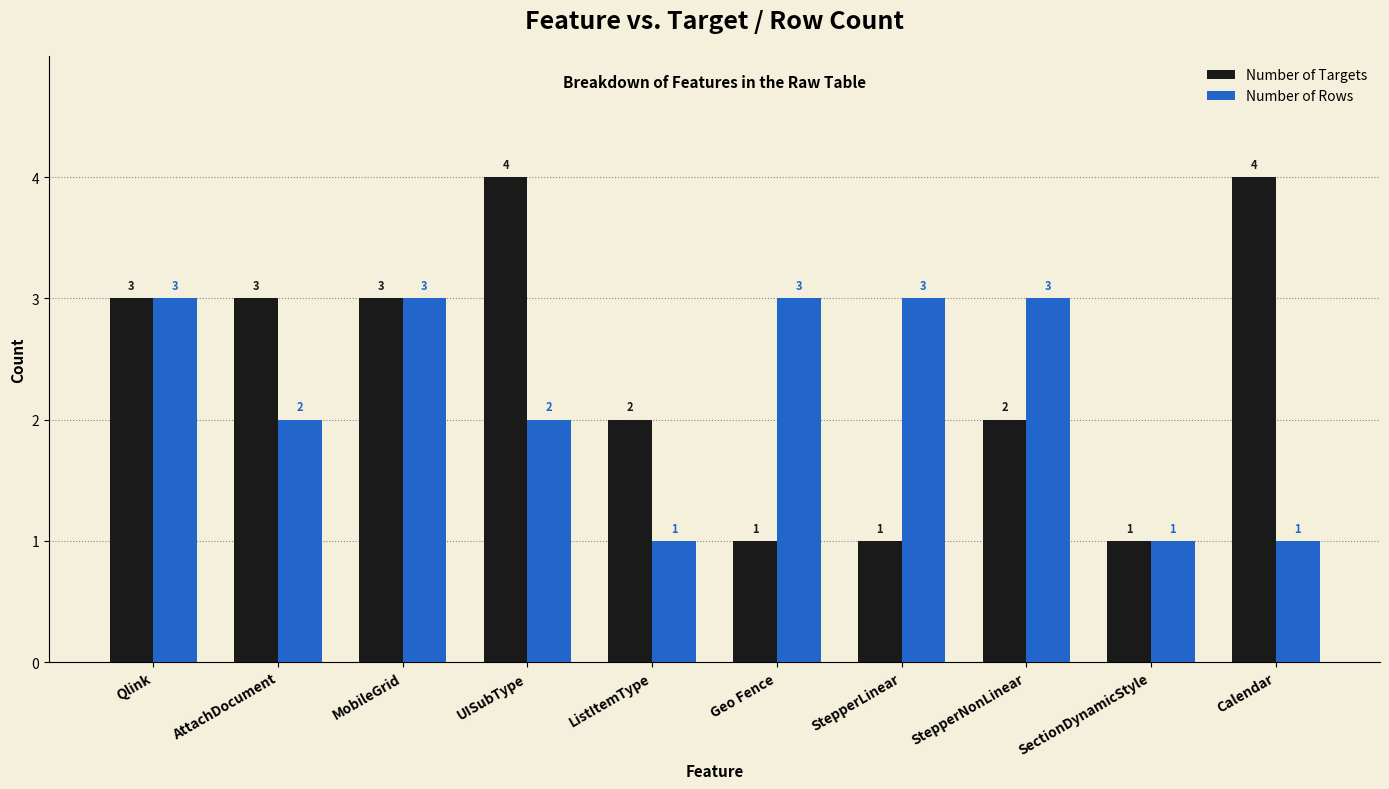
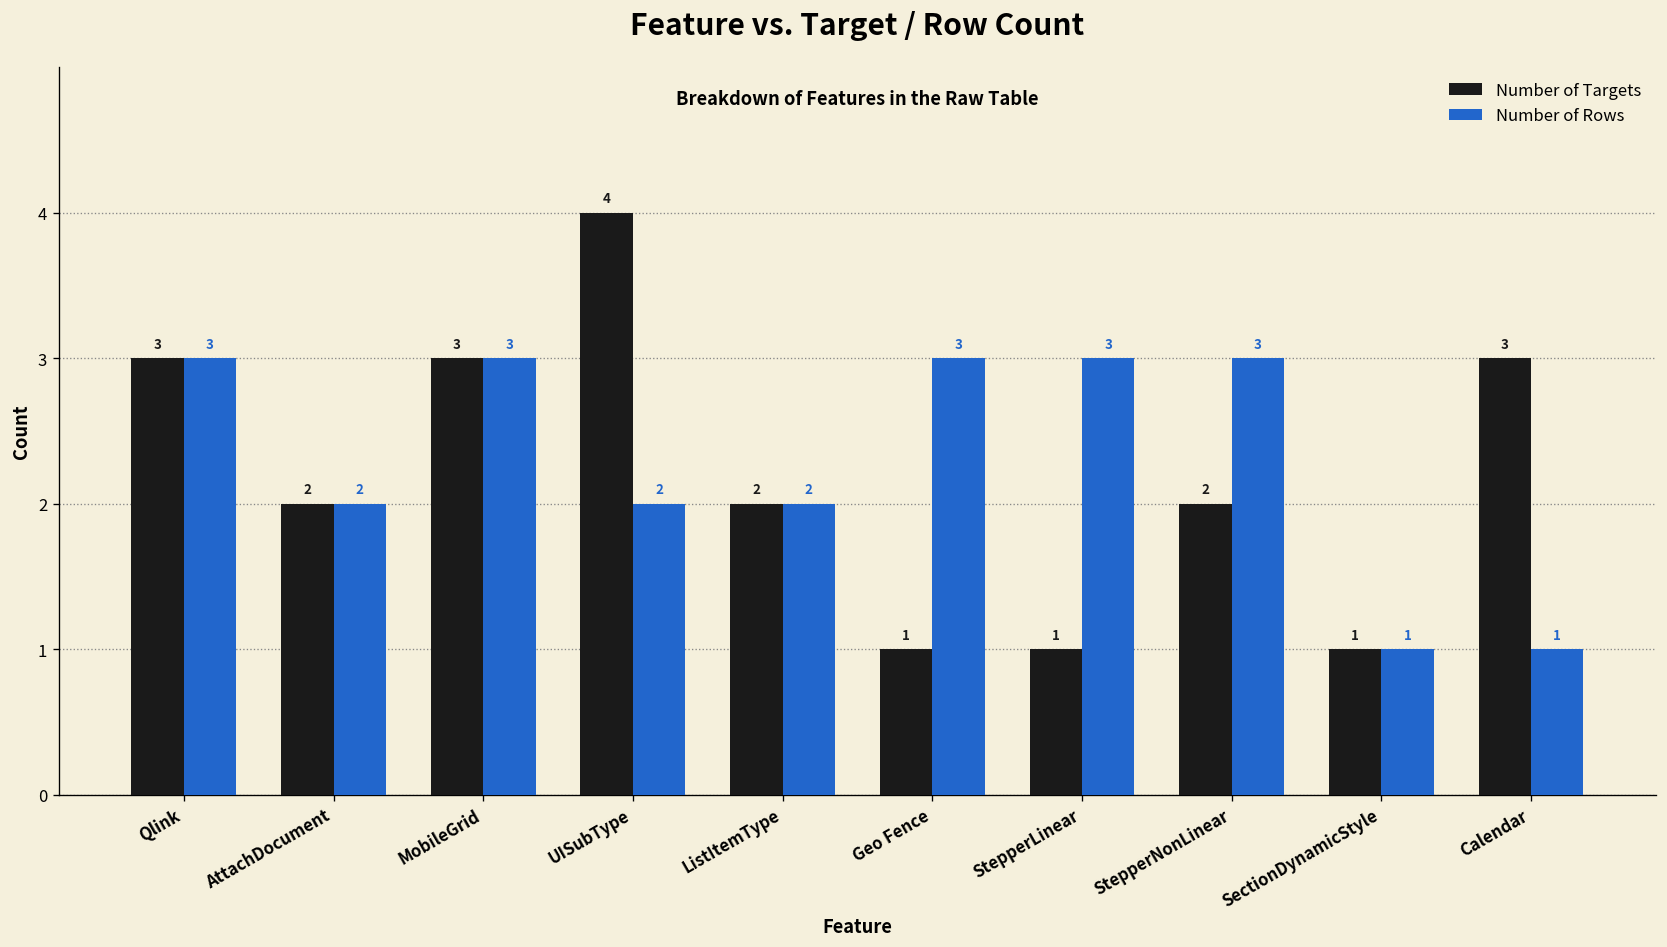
Number of Targets, AttachDocument: 3 -> 2
Number of Rows, ListItemType: 1 -> 2
Number of Targets, Calendar: 4 -> 3
